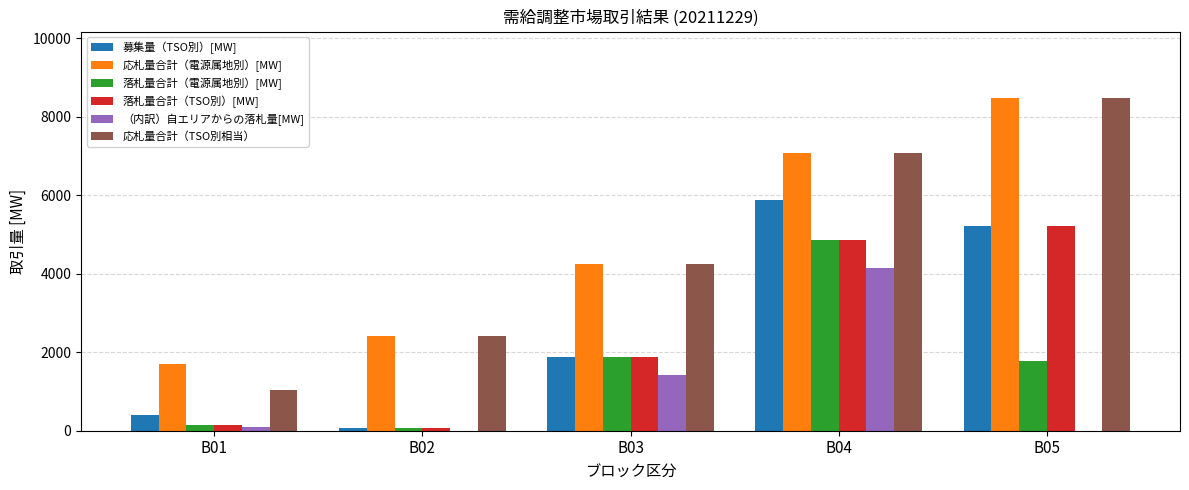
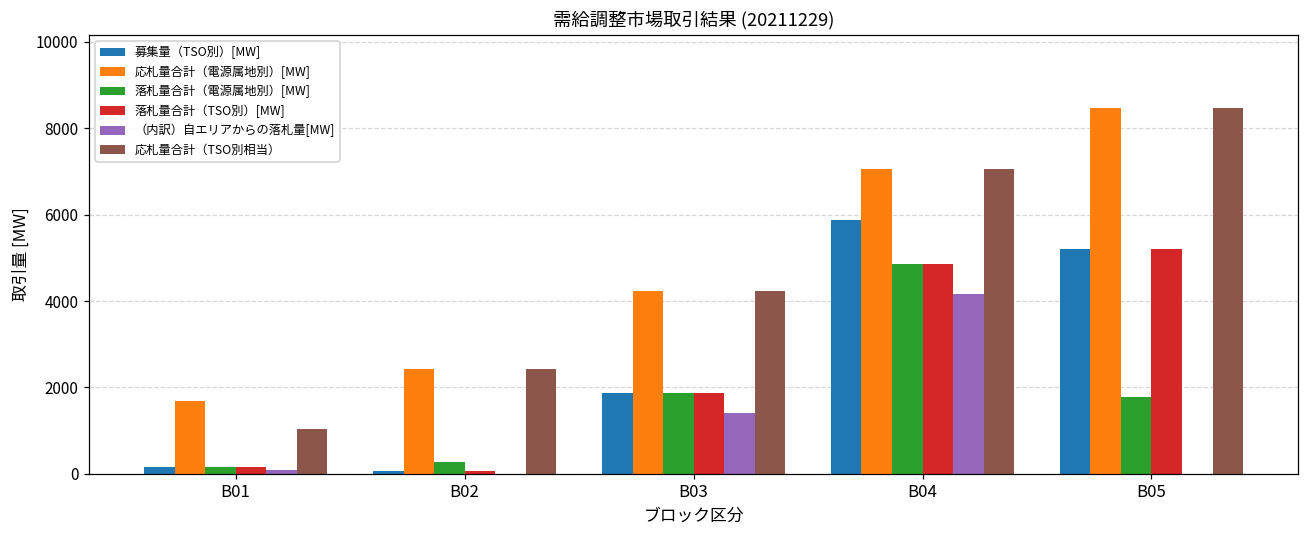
募集量（TSO別）[MW], B01: 400 -> 200
落札量合計（電源属地別）[MW], B02: 100 -> 300
